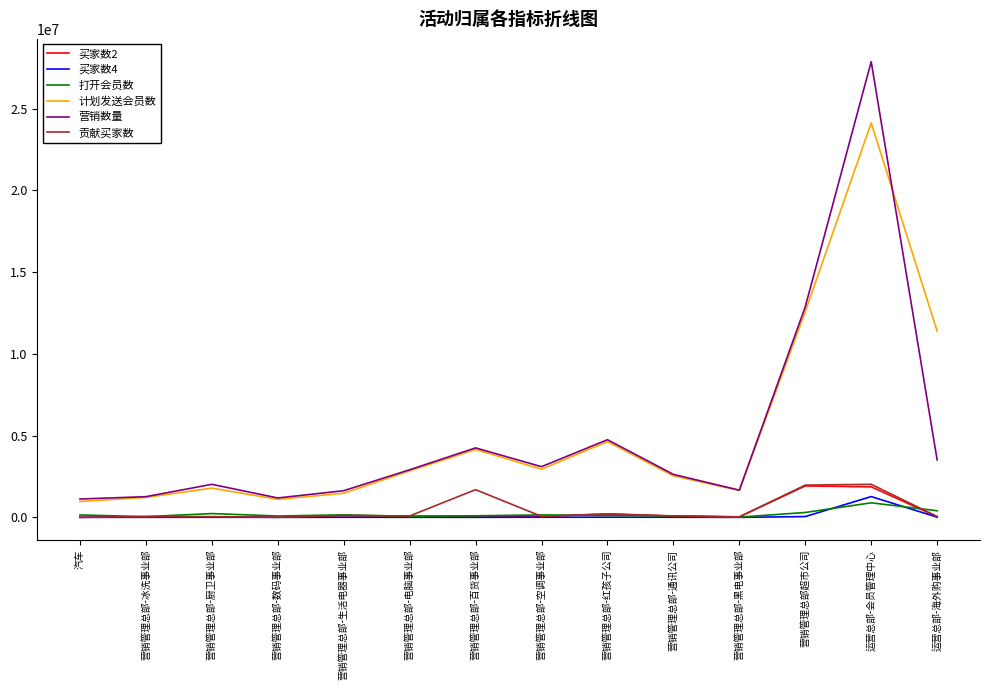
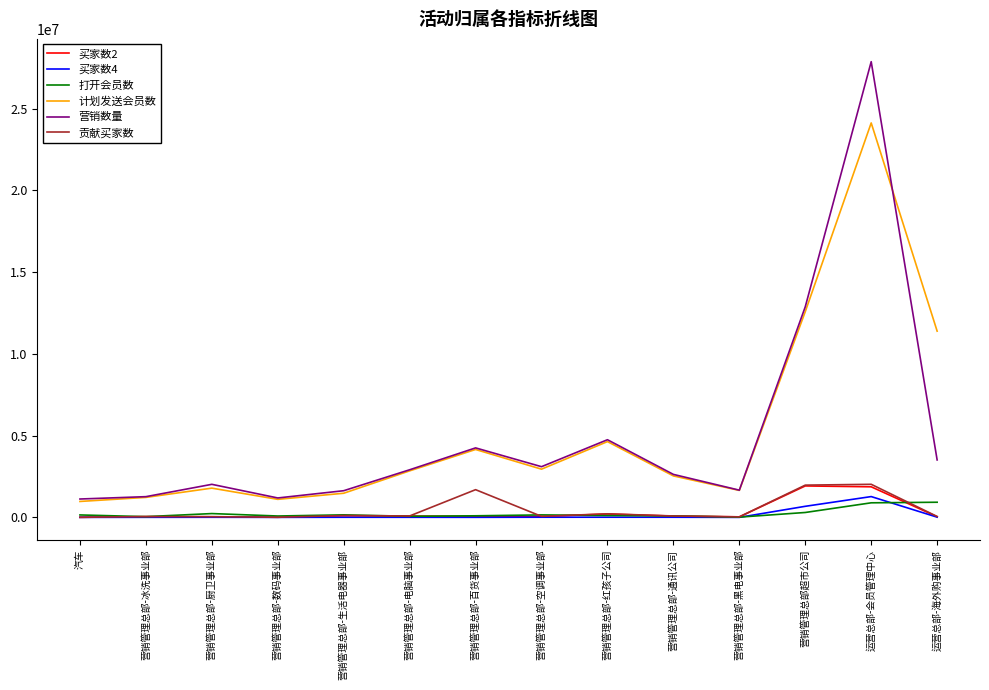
买家数4, 营销管理总部超市公司: 0 -> 700000
打开会员数, 运营总部-海外购事业部: 400000 -> 900000
